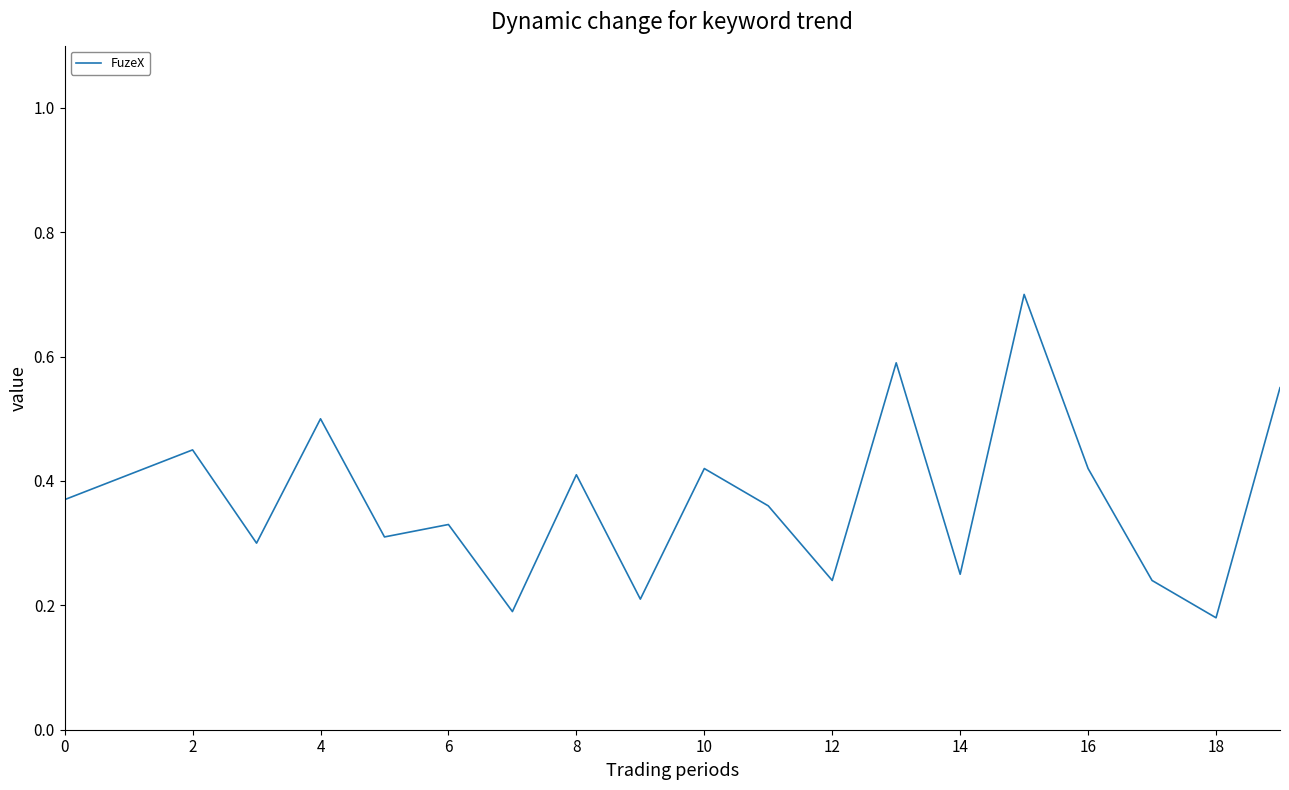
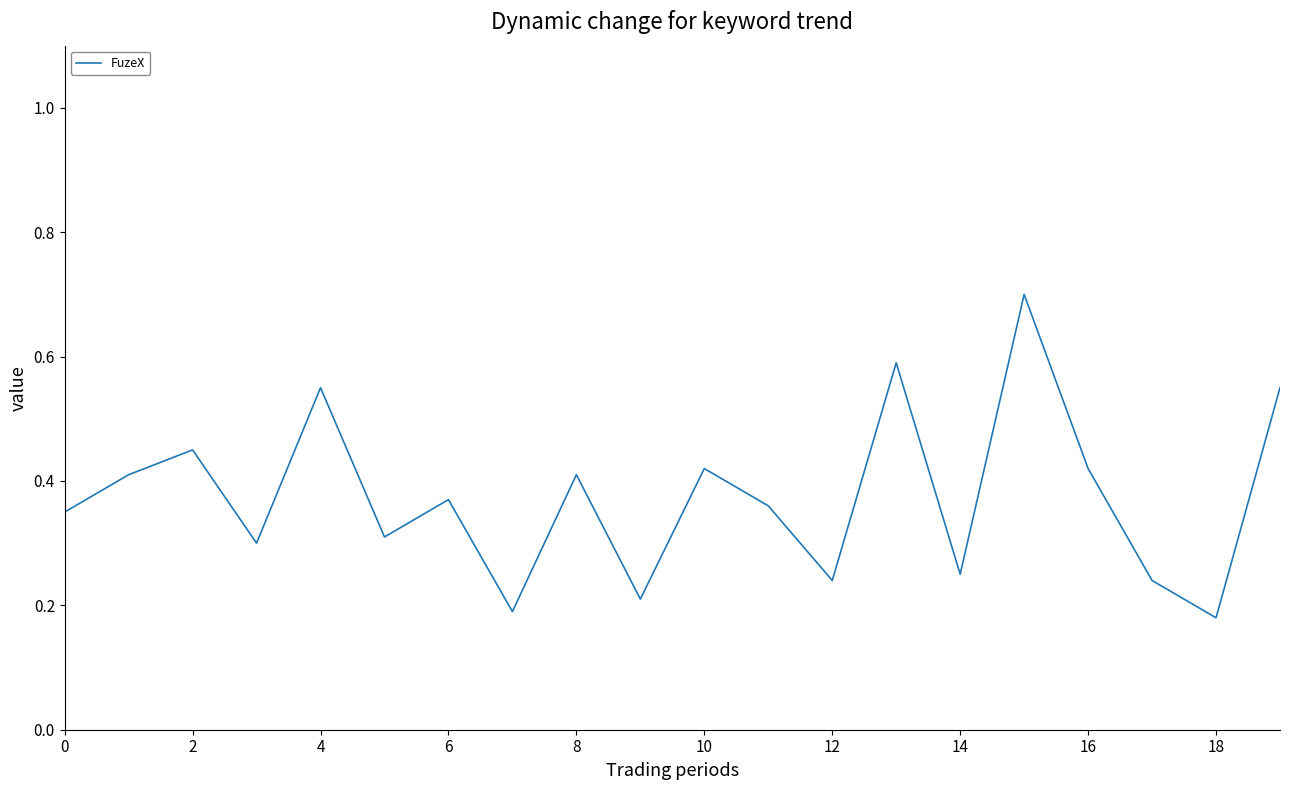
0: 0.37 -> 0.35
4: 0.50 -> 0.55
6: 0.33 -> 0.37
